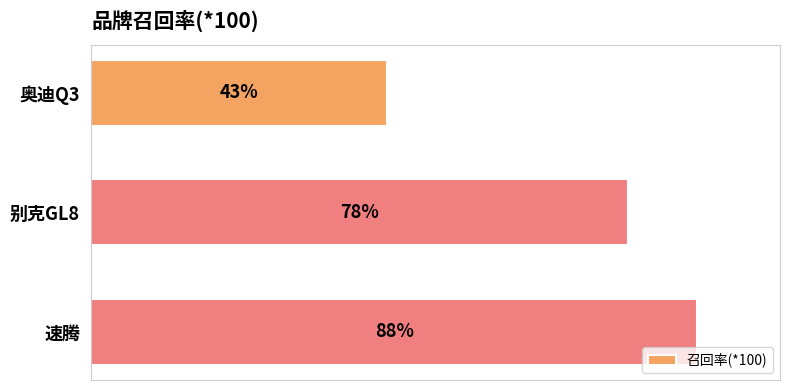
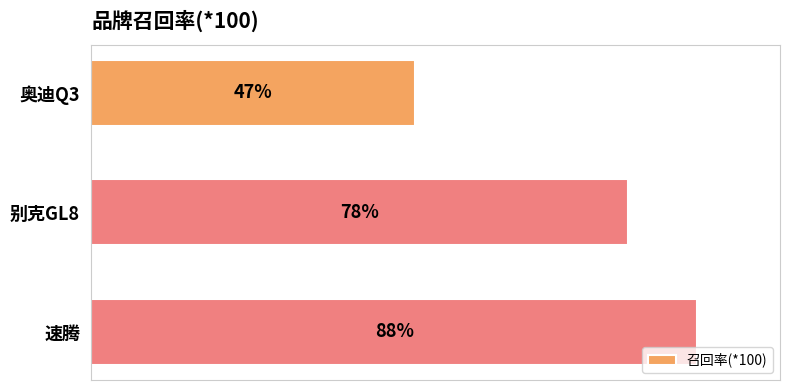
奥迪Q3: 43% -> 47%
